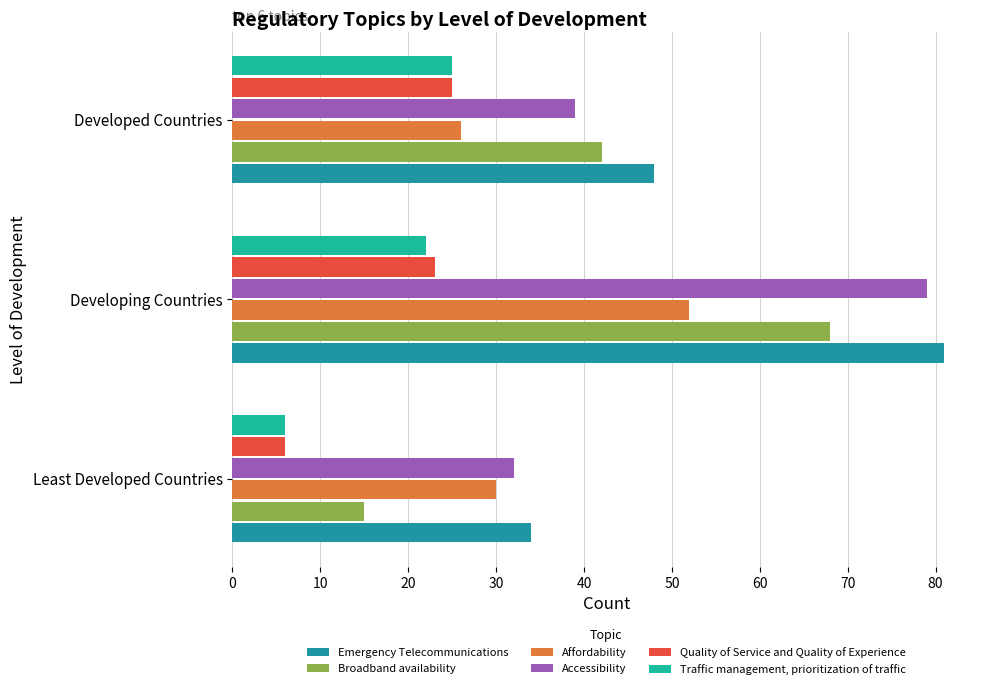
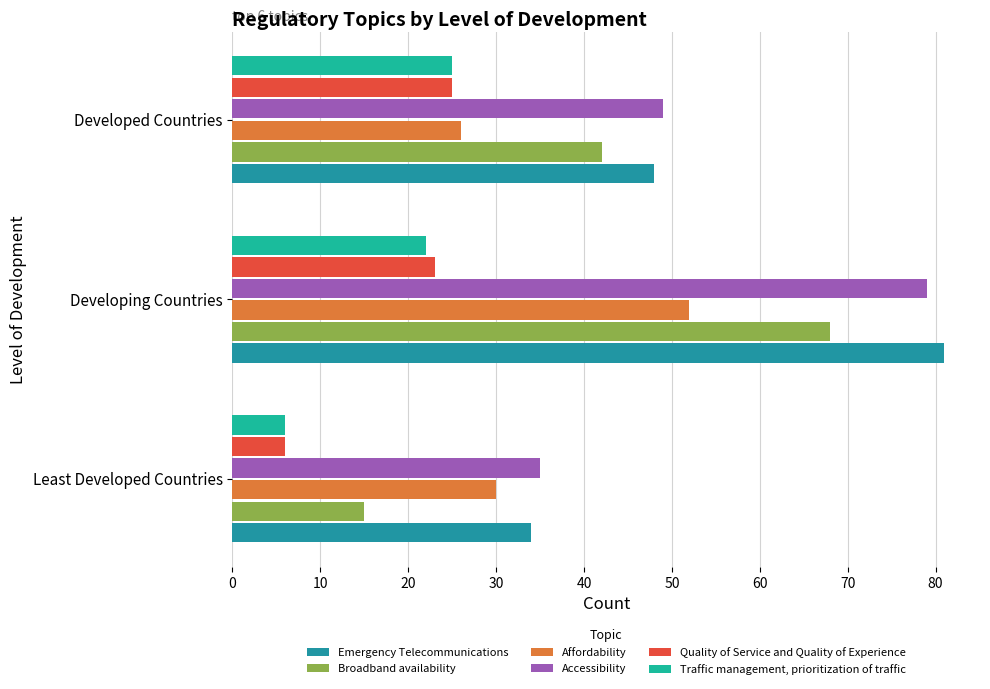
Accessibility, Developed Countries: 39 -> 49
Accessibility, Least Developed Countries: 32 -> 35
